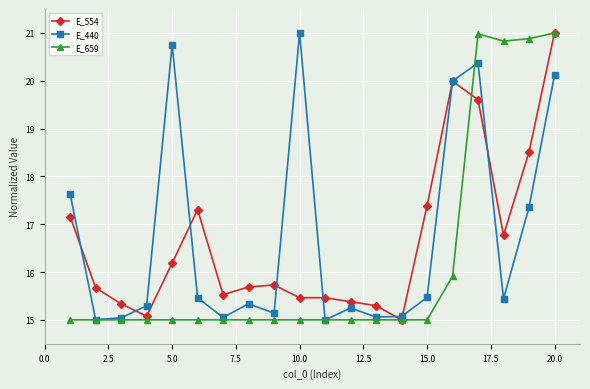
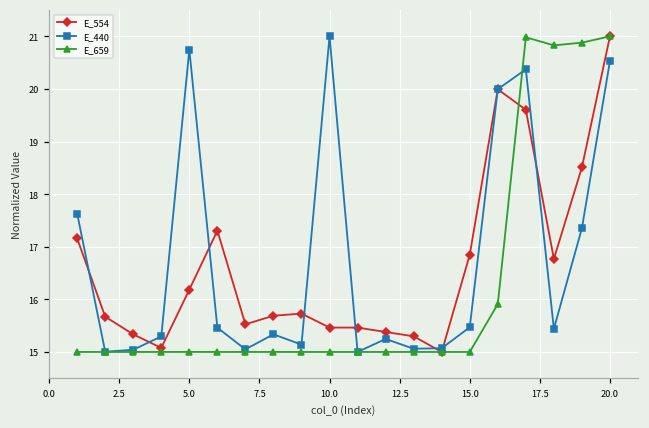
E_554, 15.0: 17.4 -> 16.8
E_440, 20.0: 20.1 -> 20.5
